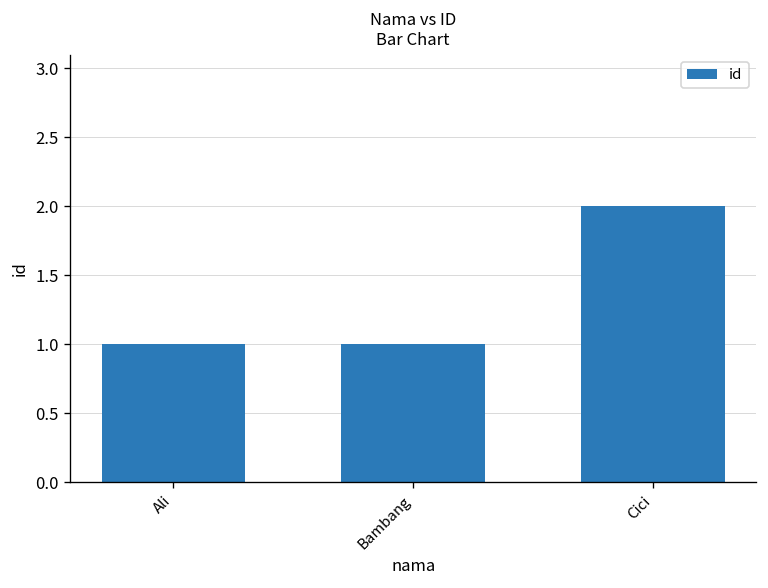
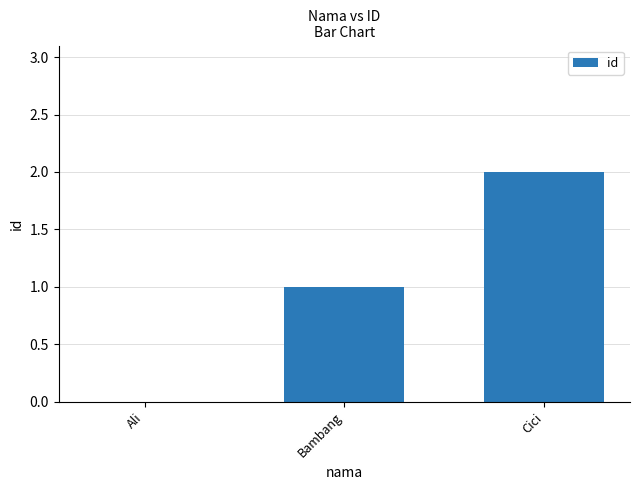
Ali: 1 -> 0
